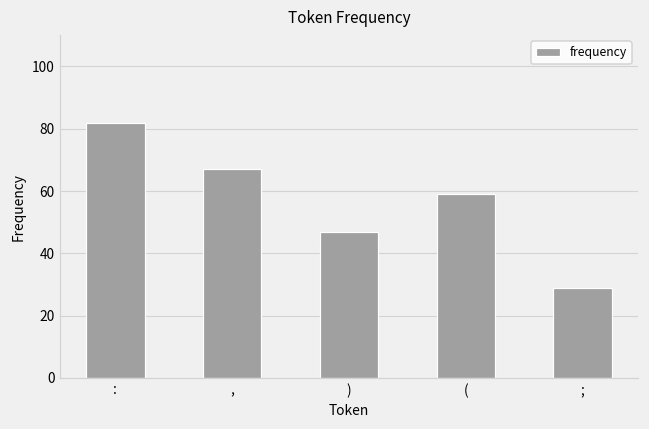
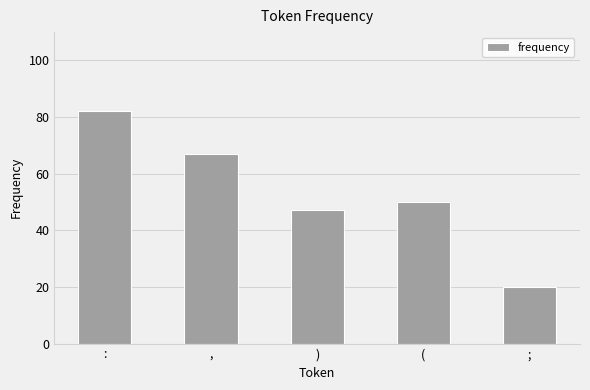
(: 59 -> 50
;: 29 -> 20
